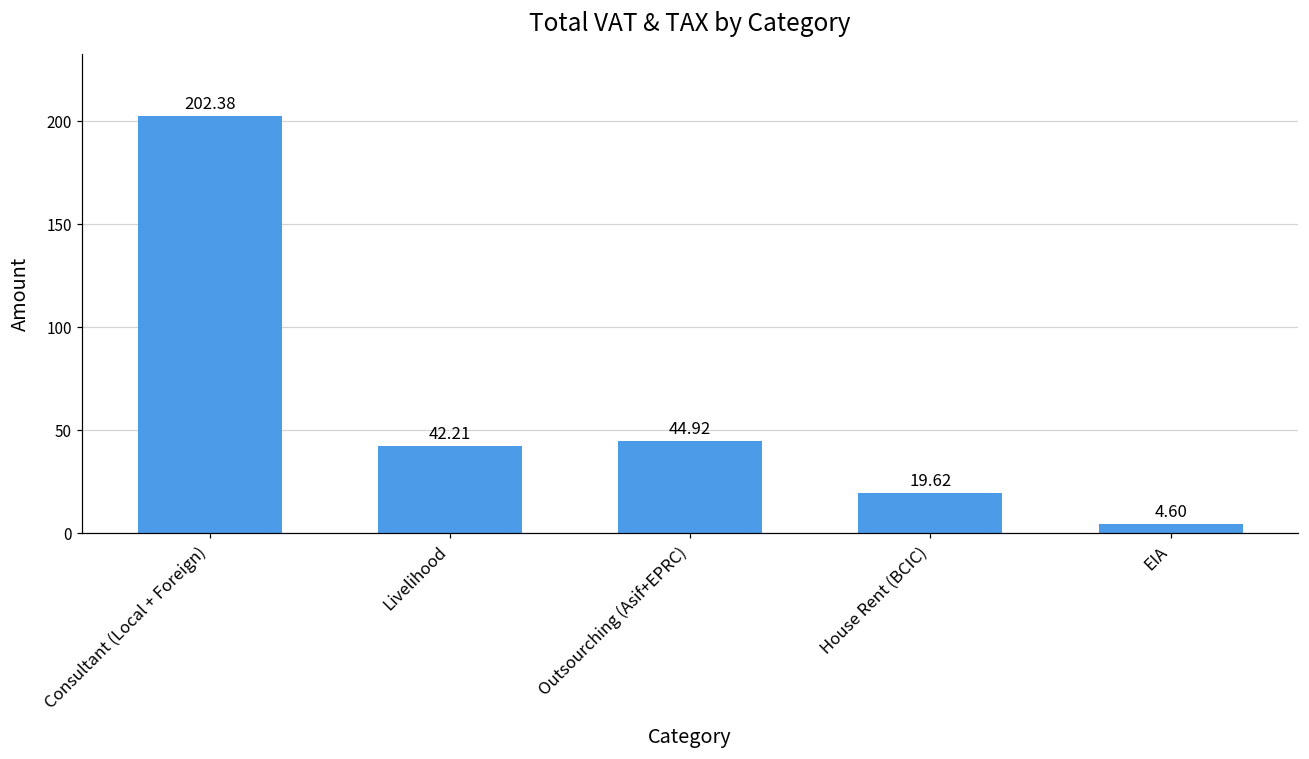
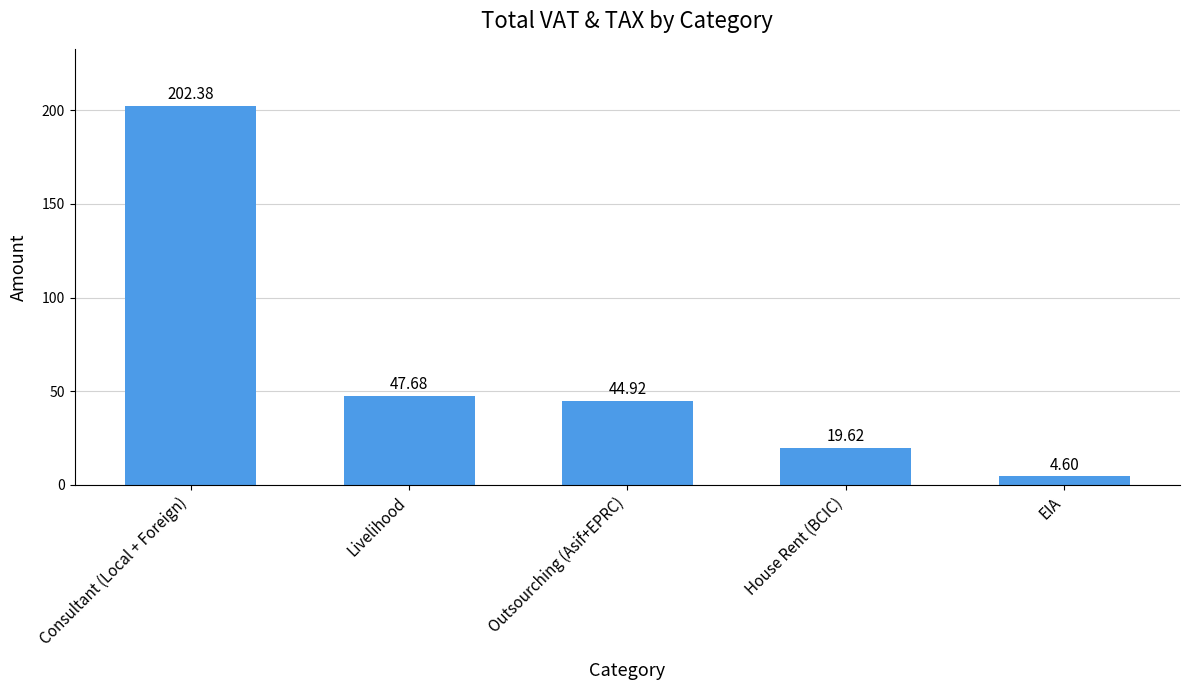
Livelihood: 42.21 -> 47.68
